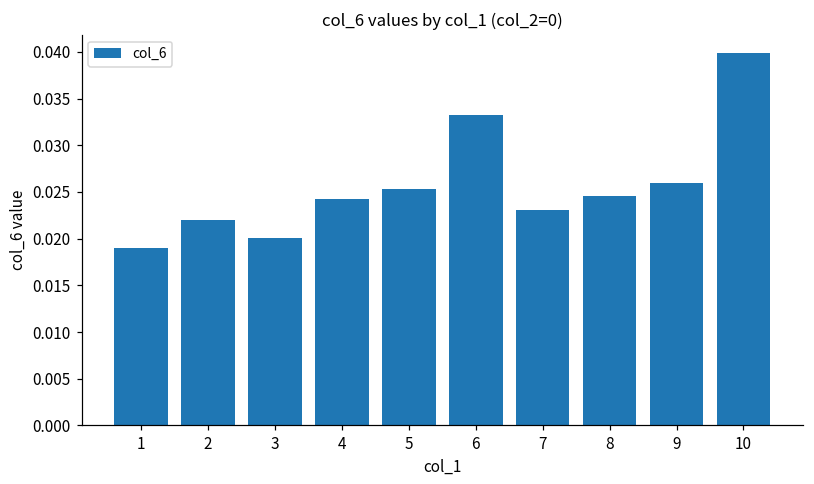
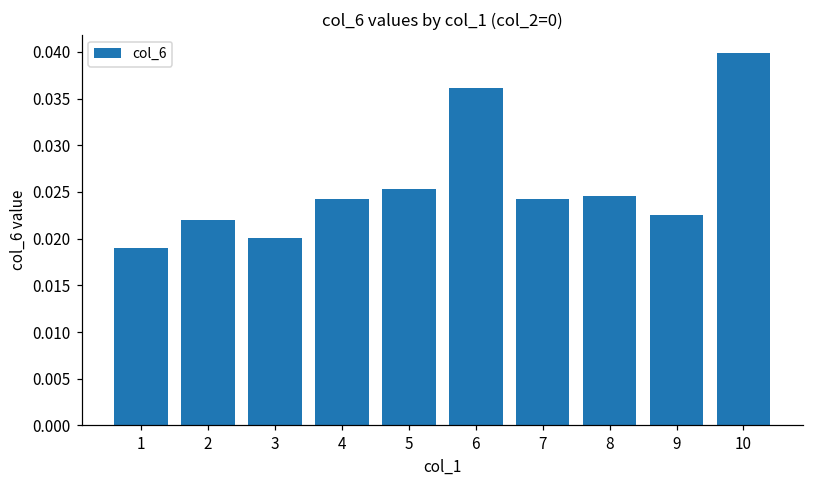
6: 0.033 -> 0.036
7: 0.023 -> 0.024
9: 0.026 -> 0.023
